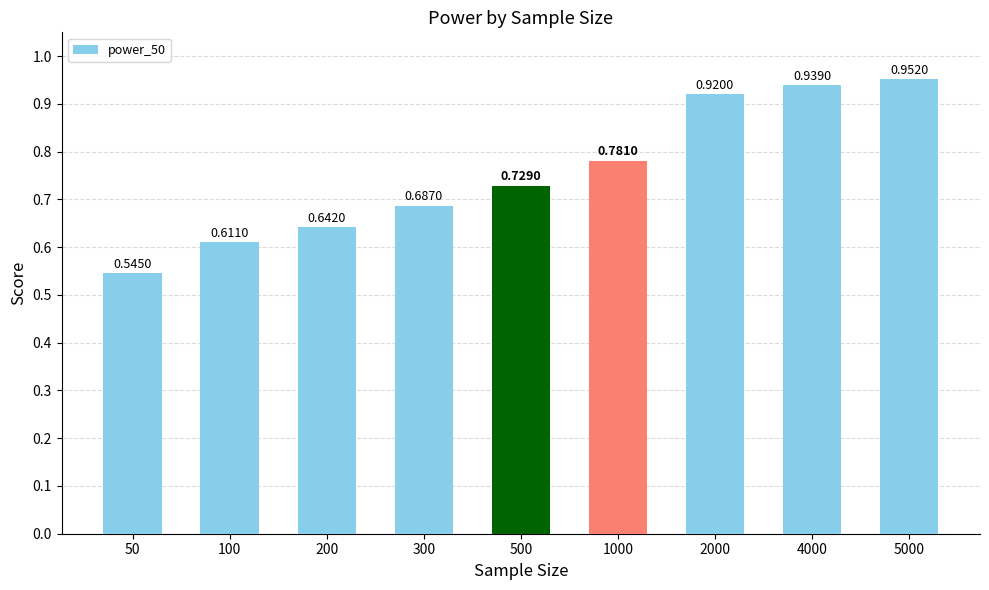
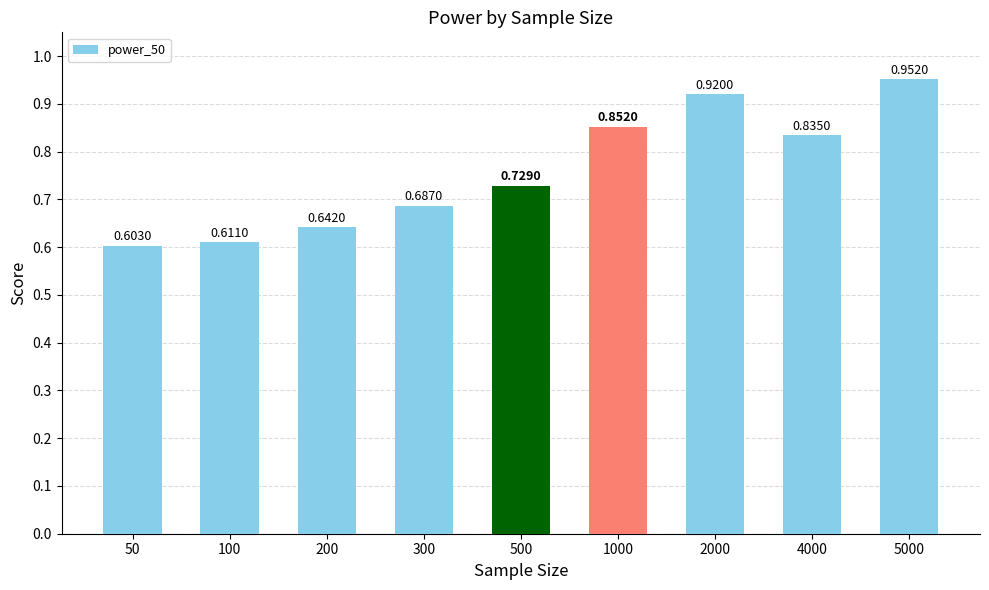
50: 0.5450 -> 0.6030
1000: 0.7810 -> 0.8520
4000: 0.9390 -> 0.8350
